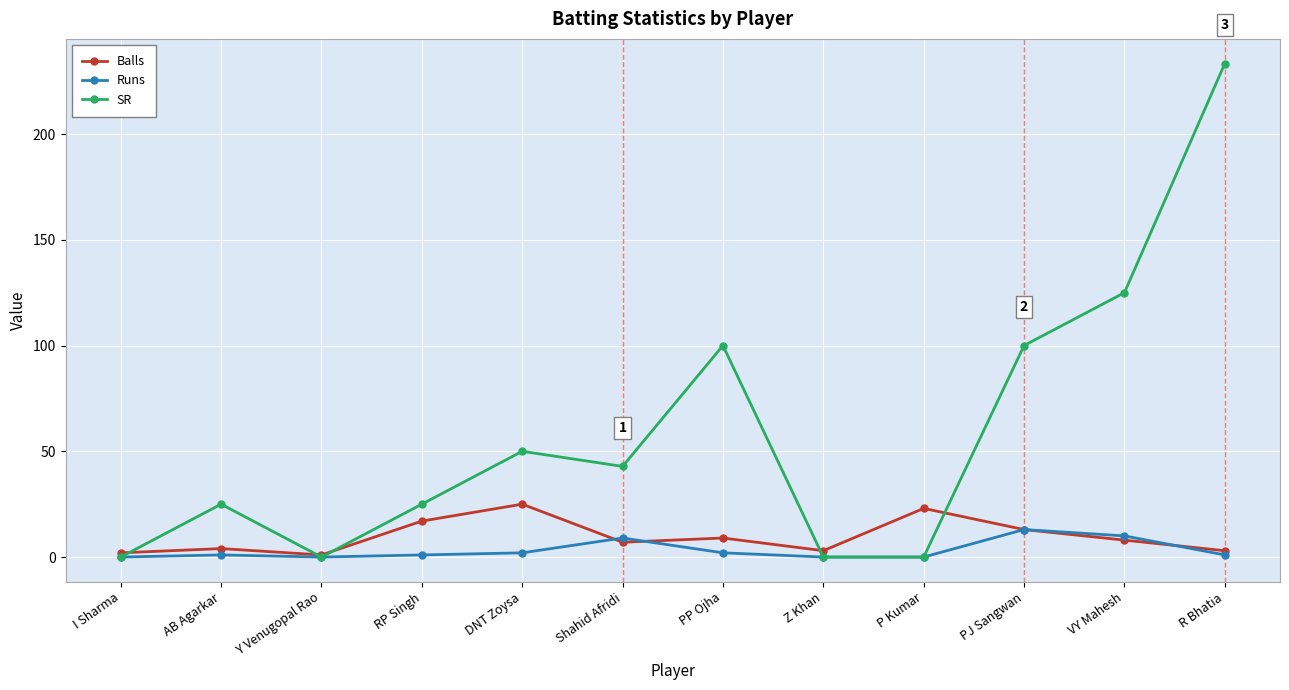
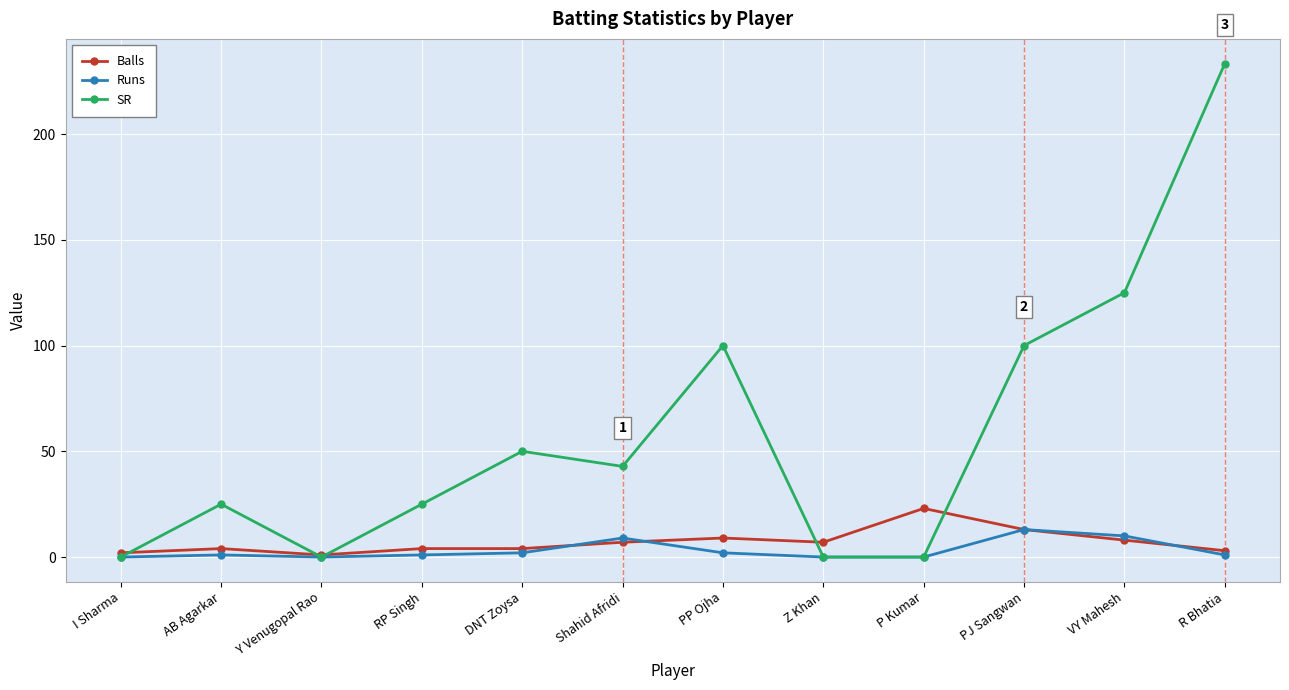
Balls, RP Singh: 17 -> 4
Balls, DNT Zoysa: 25 -> 4
Balls, Z Khan: 3 -> 7
